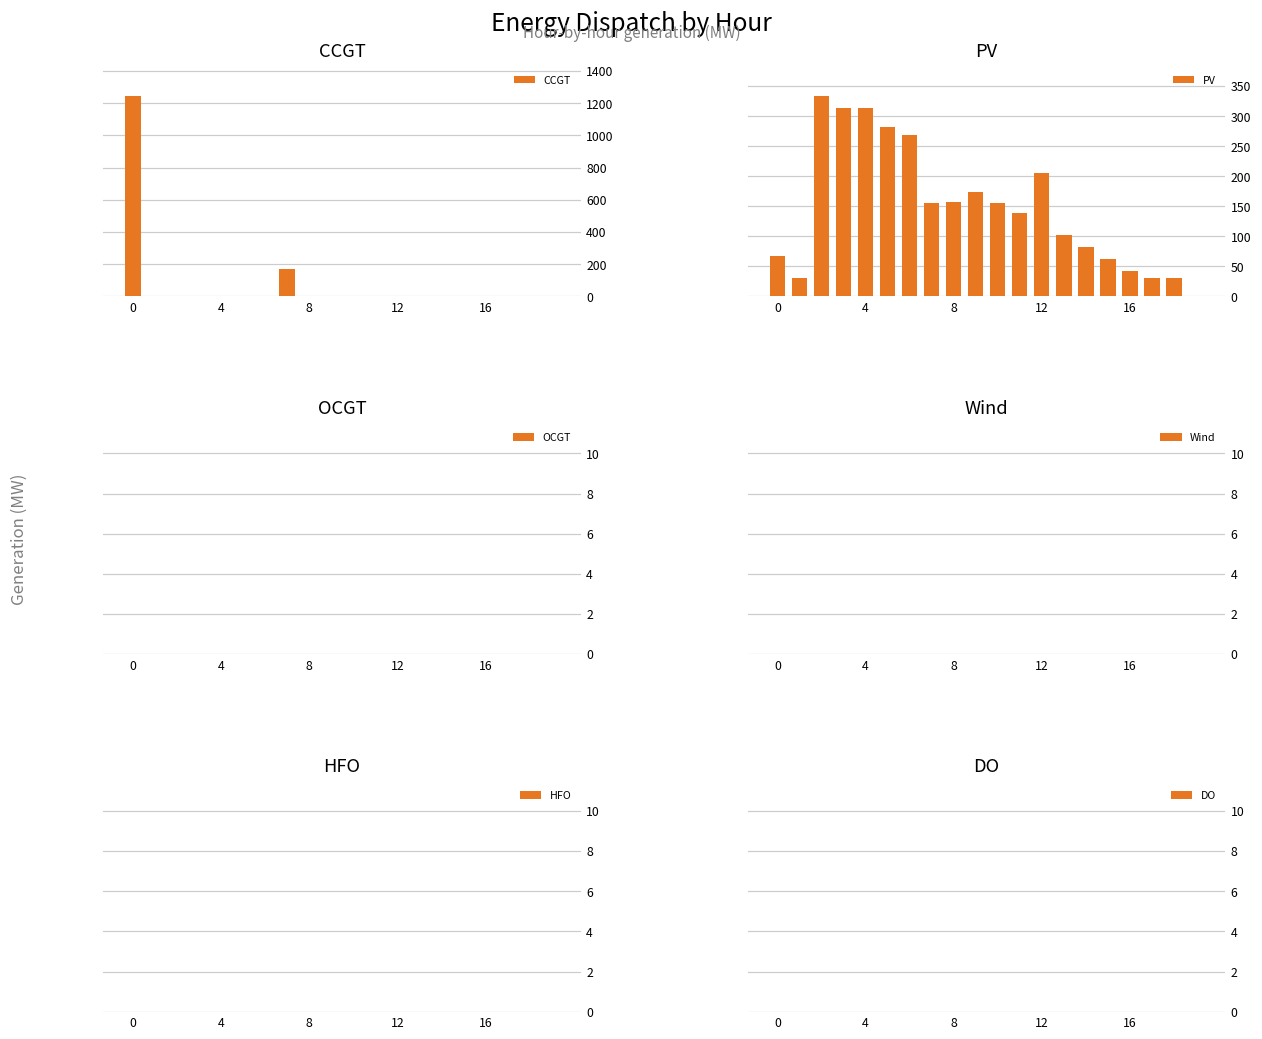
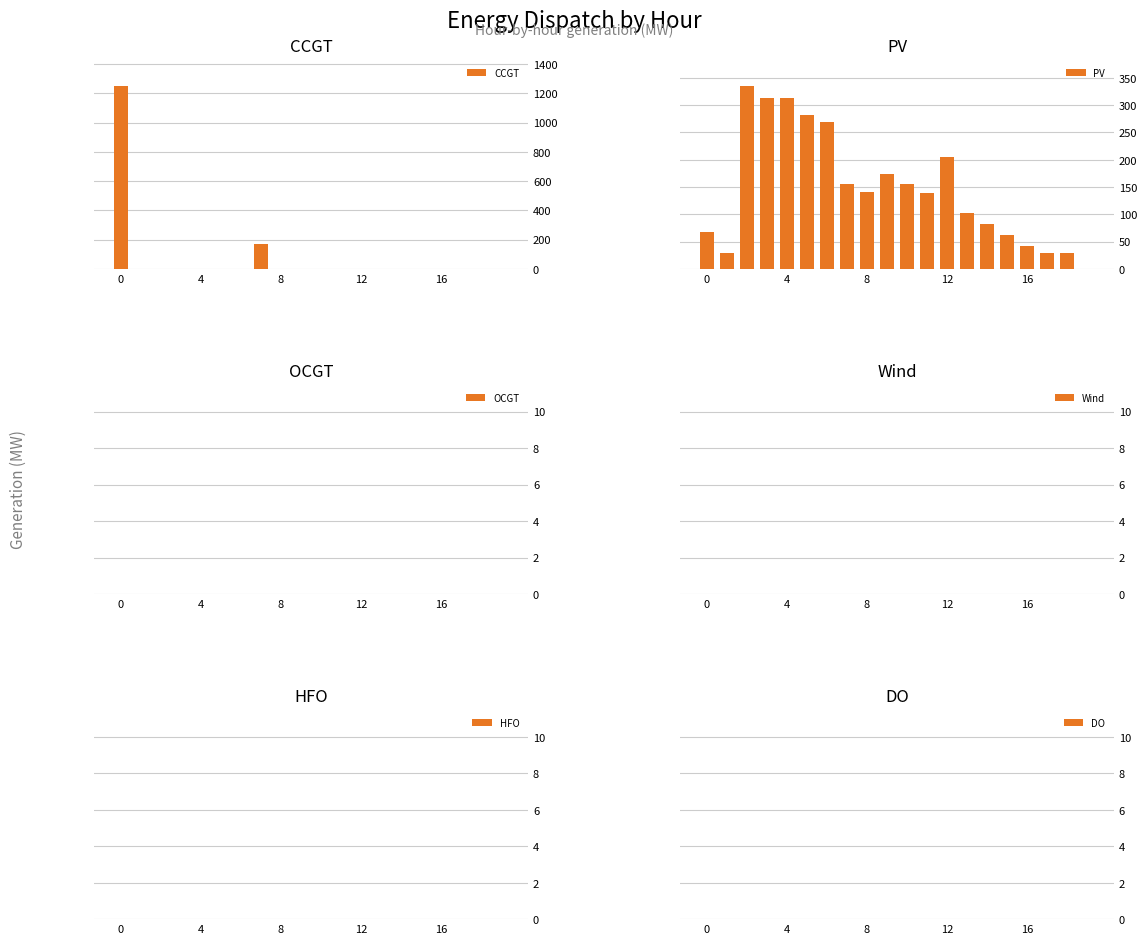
PV, 8: 160 -> 140
